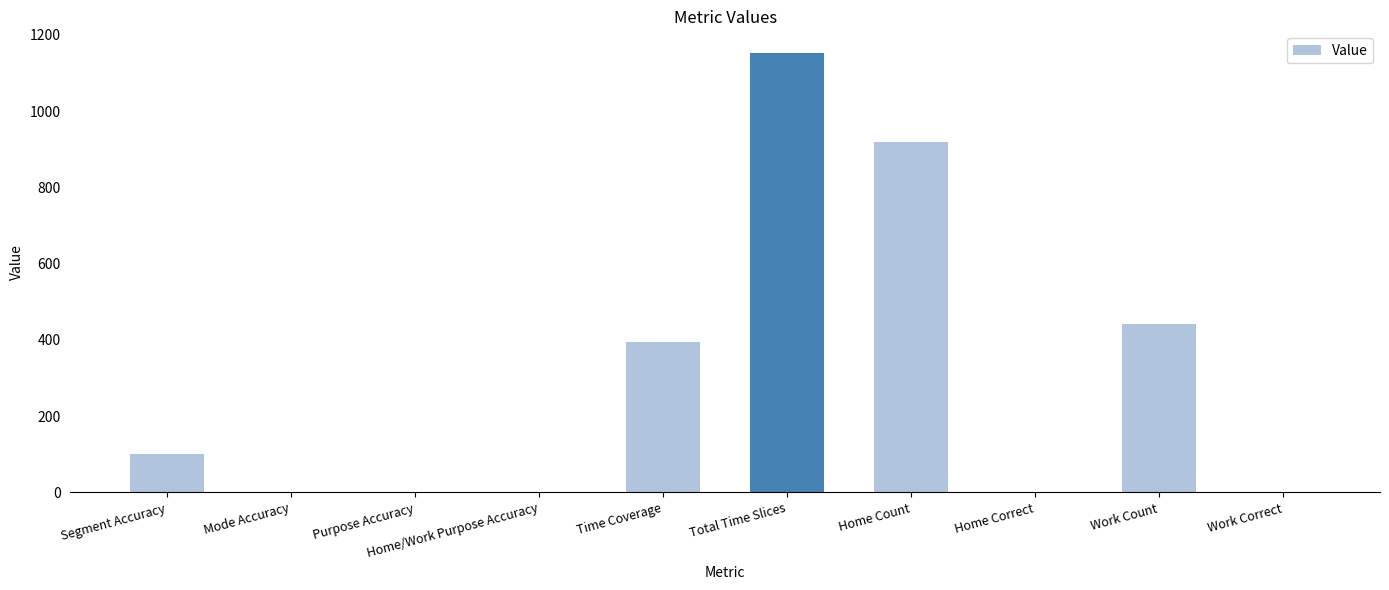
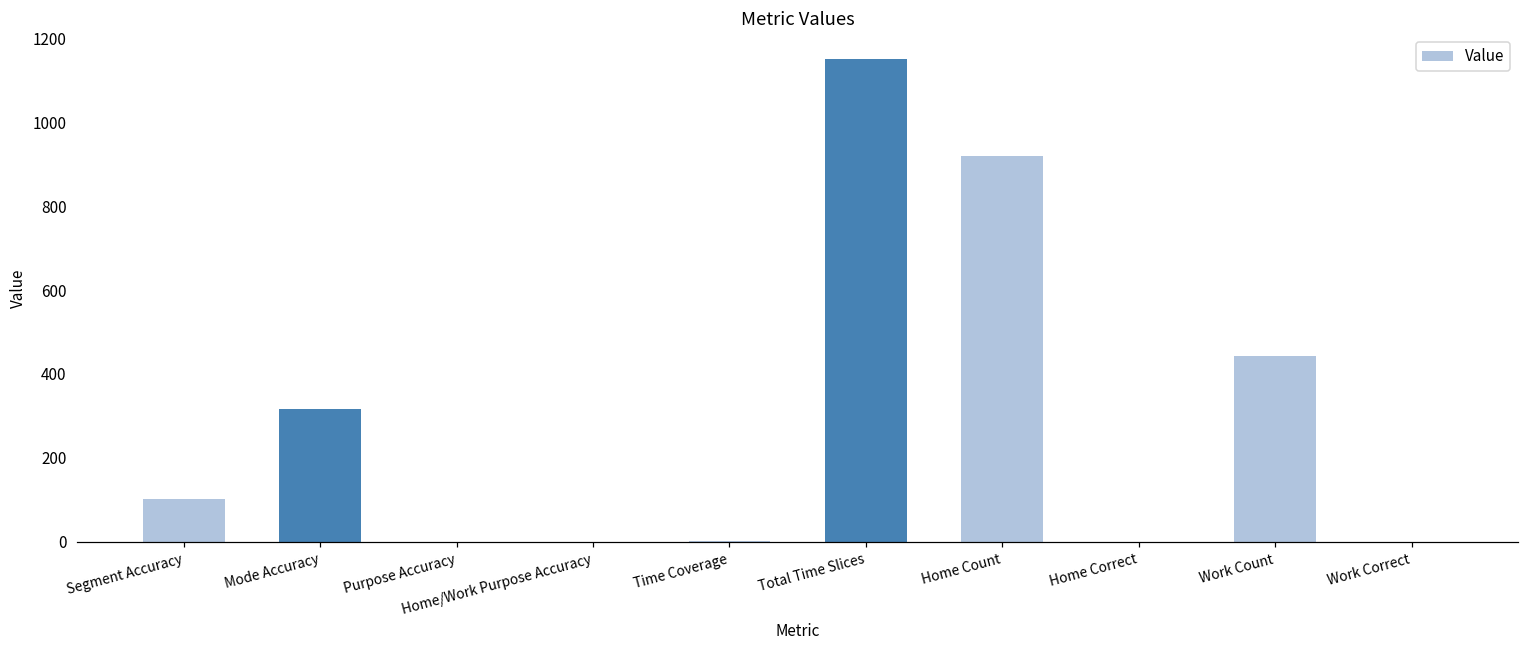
Mode Accuracy: 0 -> 320
Time Coverage: 390 -> 0
